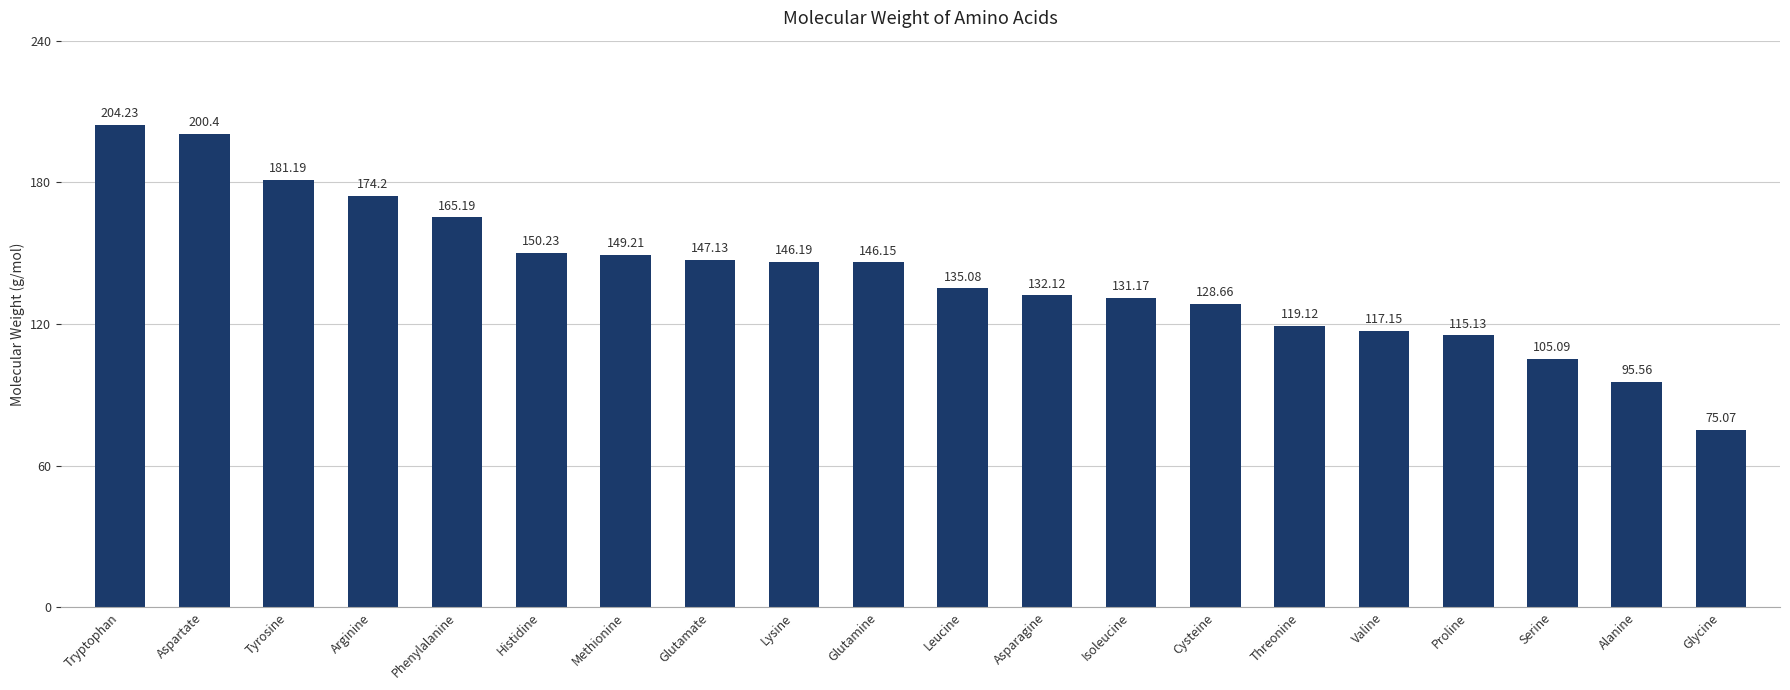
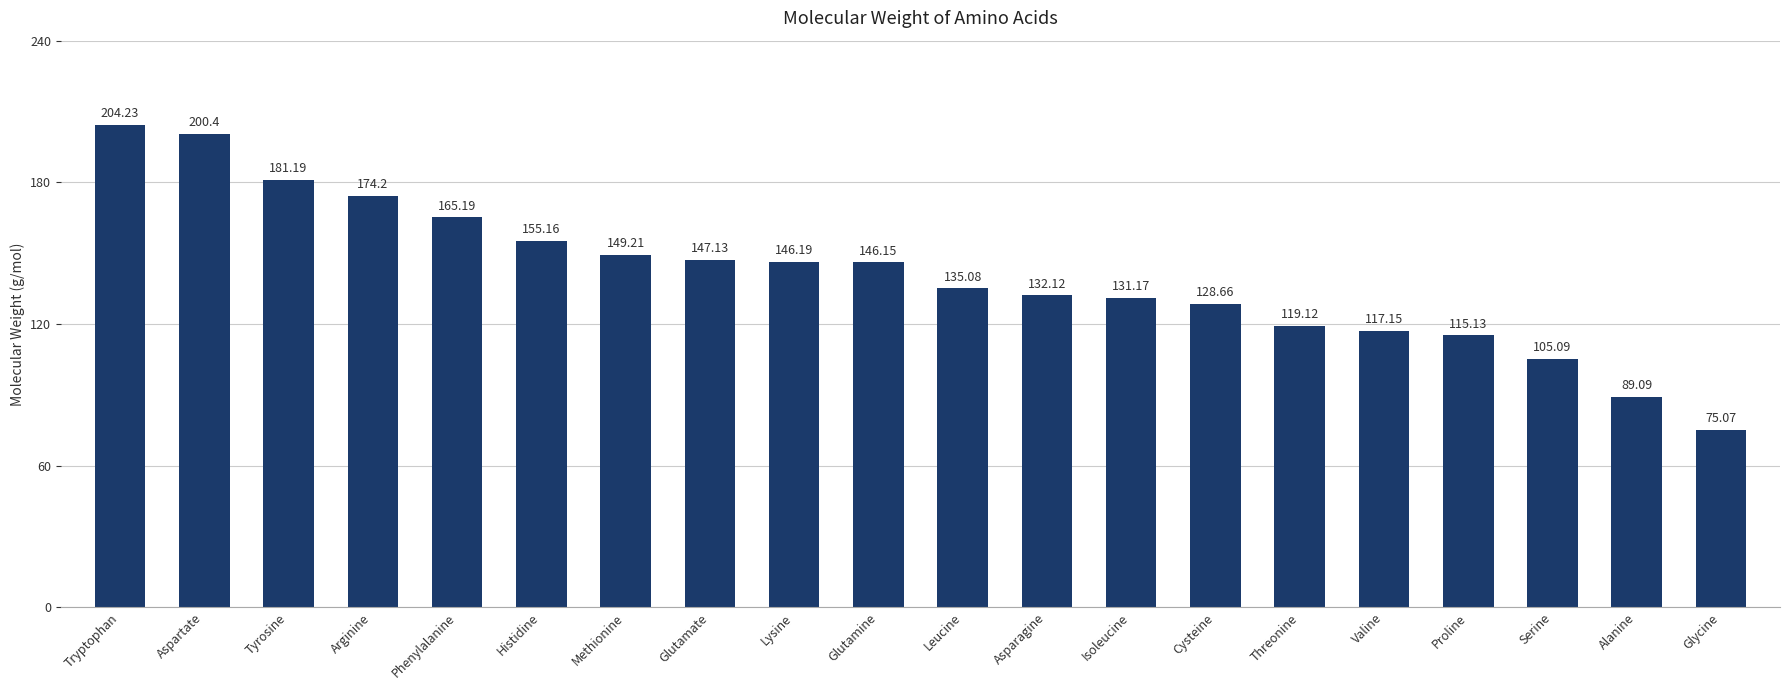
Histidine: 150.23 -> 155.16
Alanine: 95.56 -> 89.09
